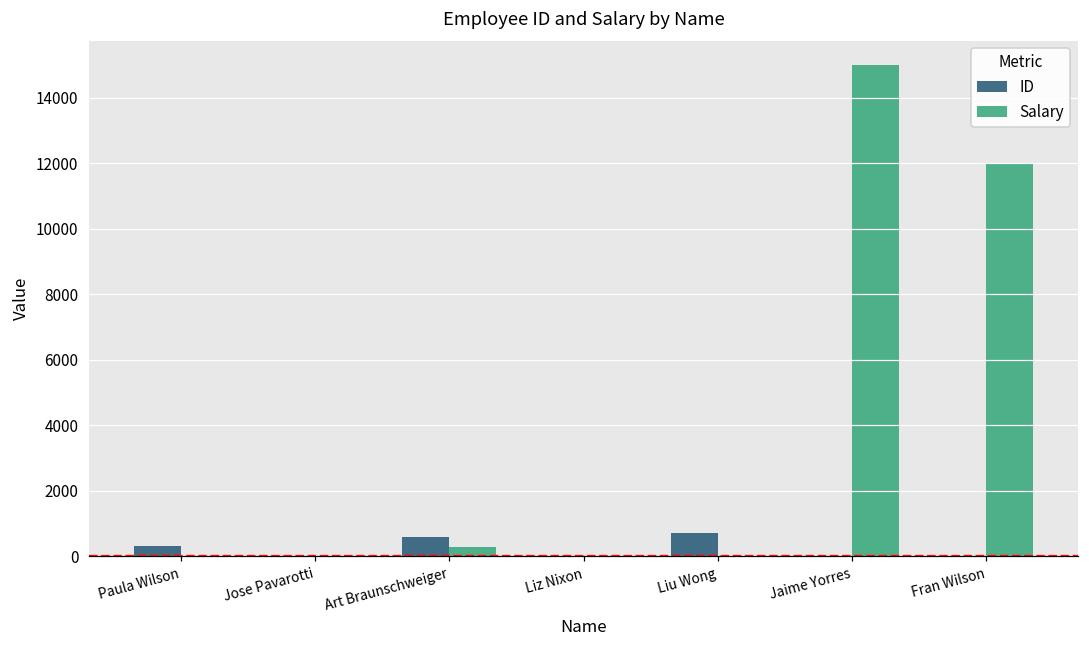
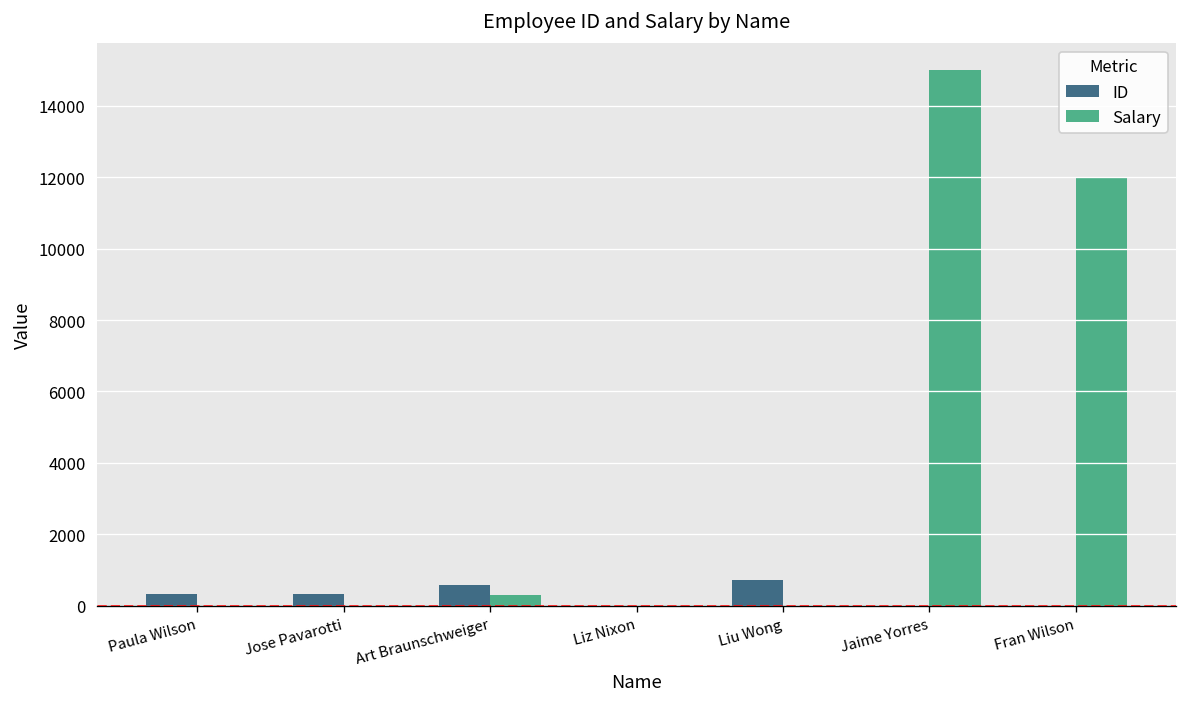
ID, Jose Pavarotti: 0 -> 300
